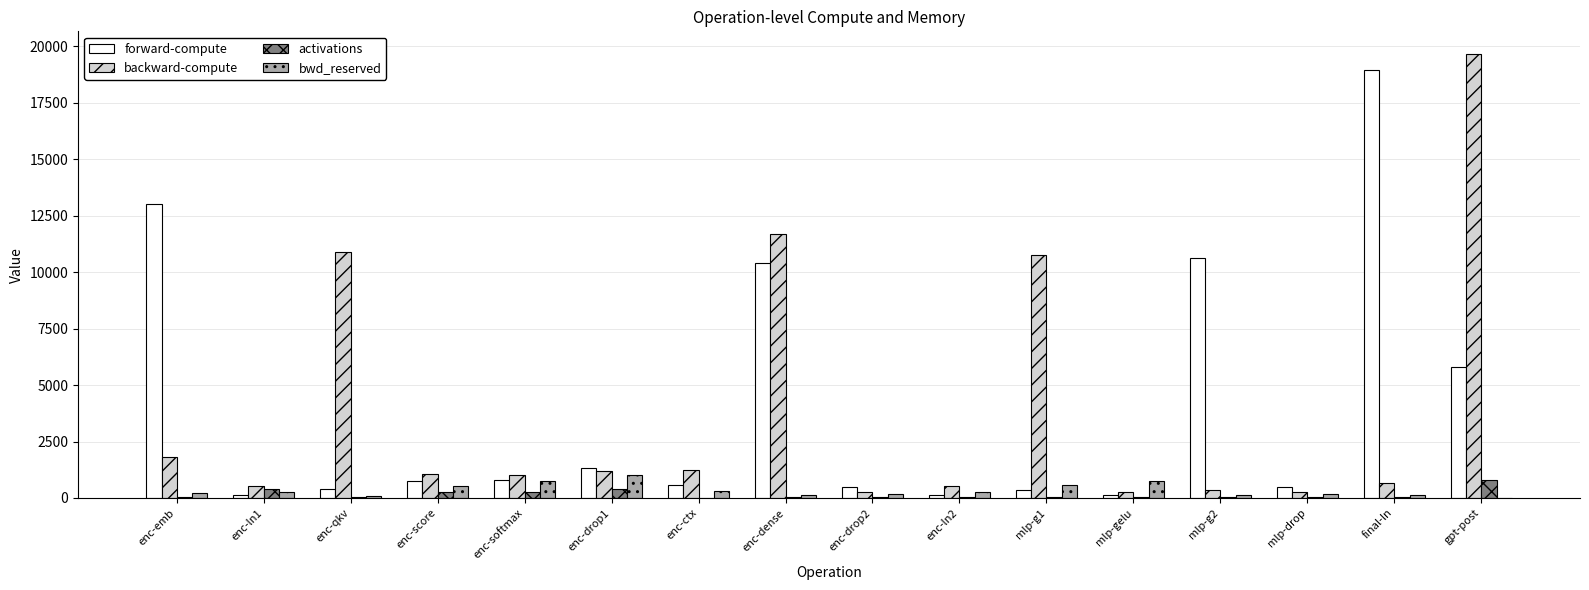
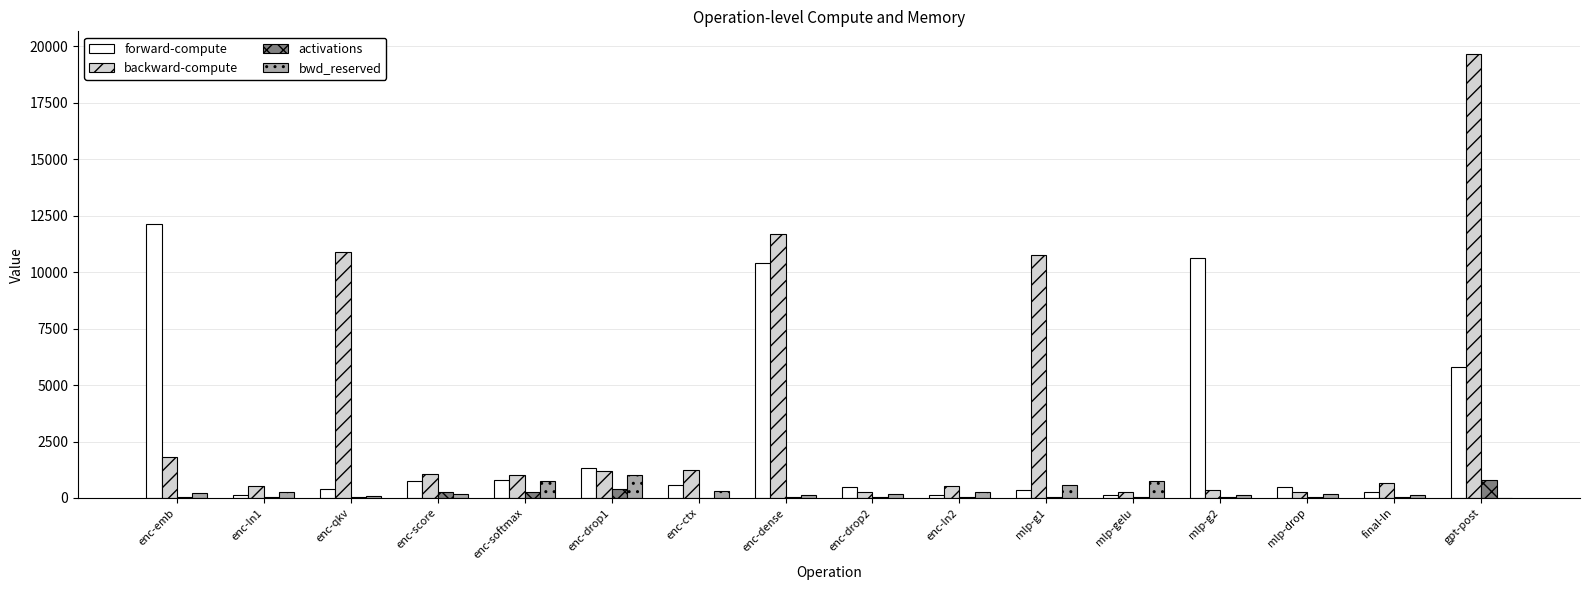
forward-compute, enc-emb: 13000 -> 12100
activations, enc-ln1: 400 -> 0
bwd_reserved, enc-score: 500 -> 200
forward-compute, final-ln: 18900 -> 300
